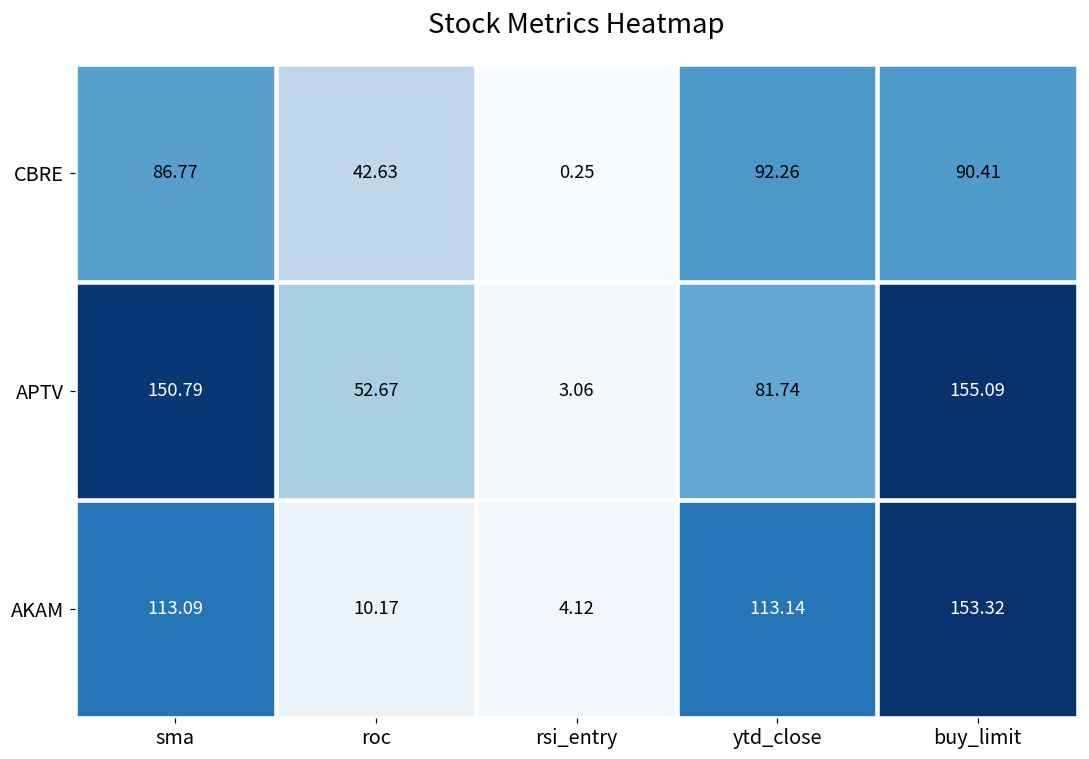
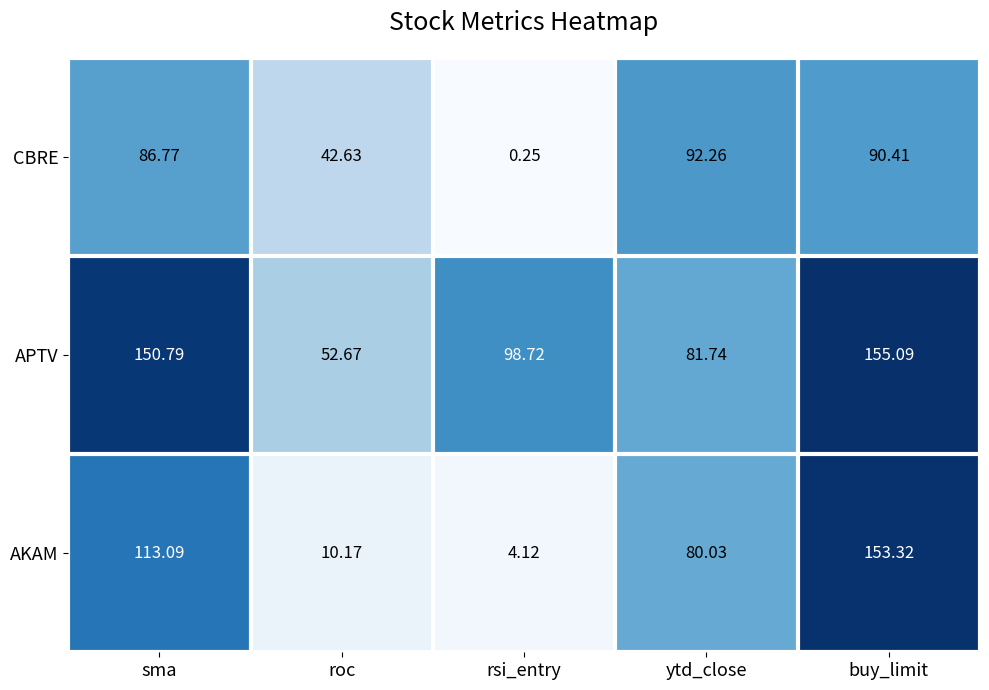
APTV, rsi_entry: 3.06 -> 98.72
AKAM, ytd_close: 113.14 -> 80.03
